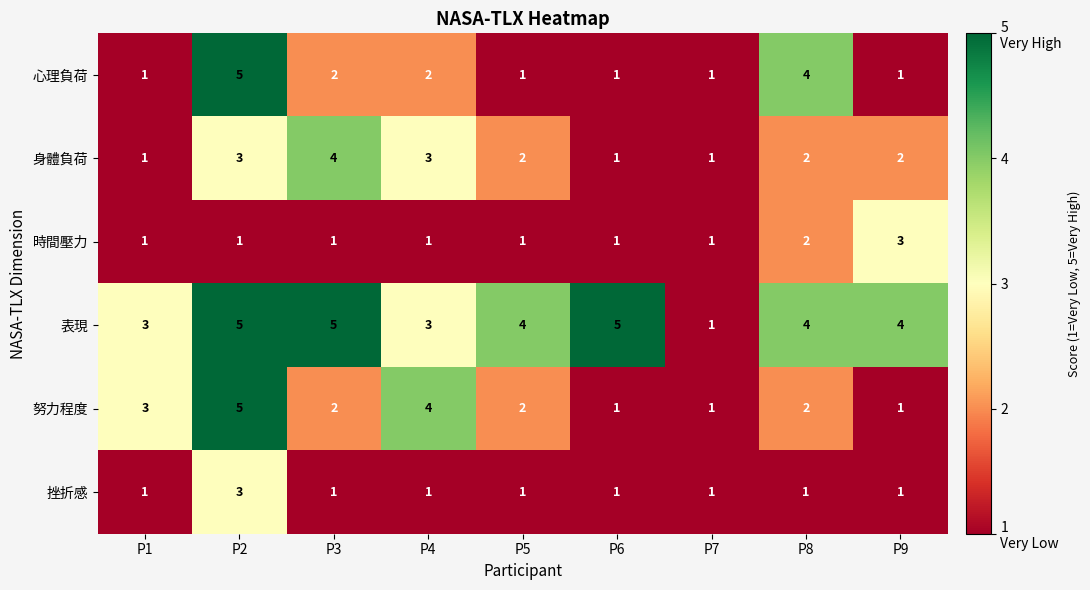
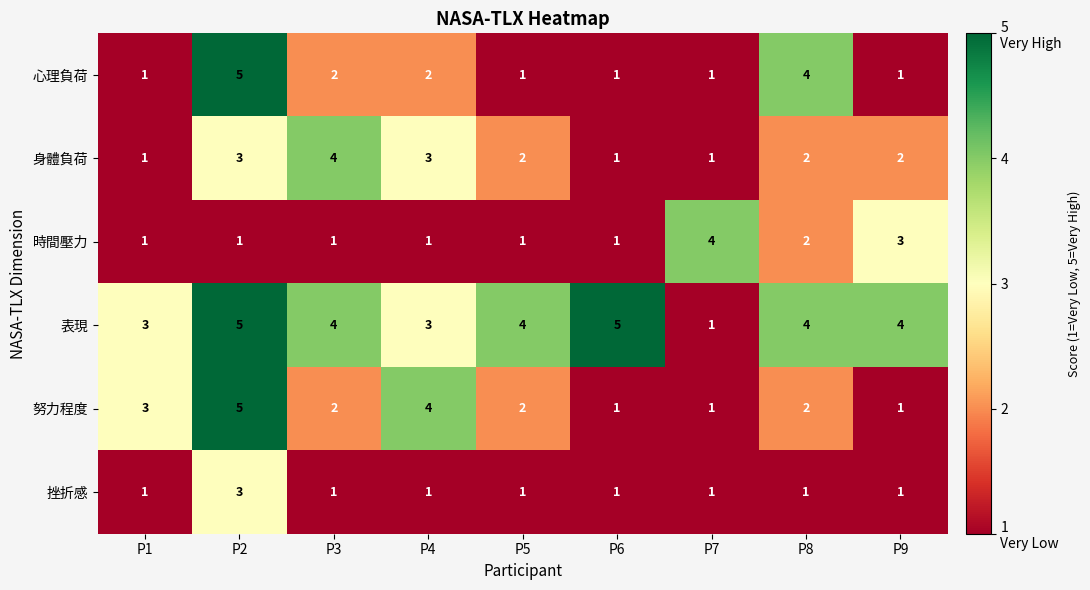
時間壓力, P7: 1 -> 4
表現, P3: 5 -> 4
